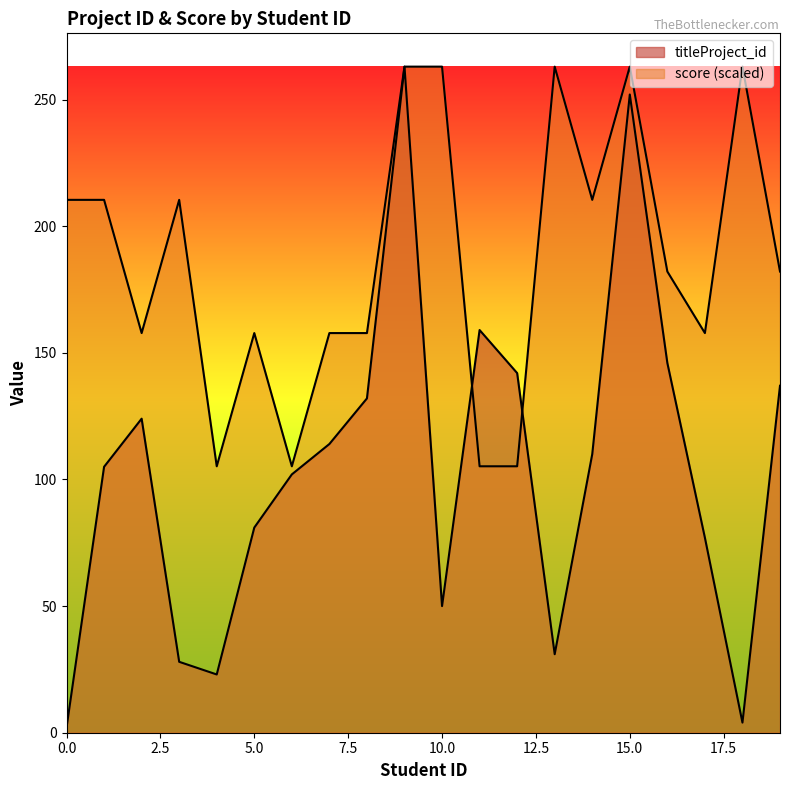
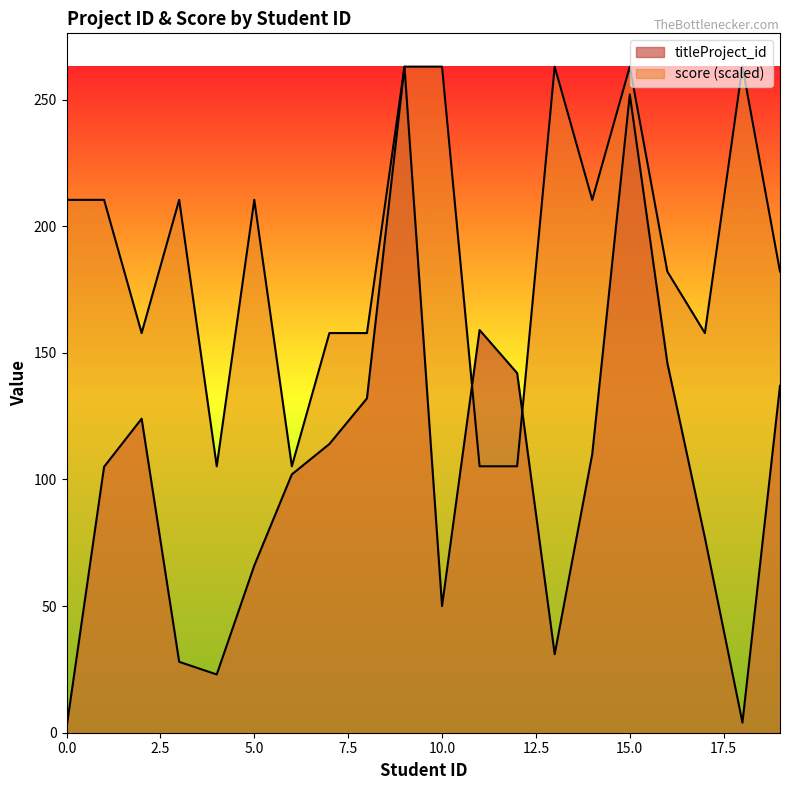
titleProject_id, 5.0: 81 -> 66
score (scaled), 5.0: 158 -> 210
